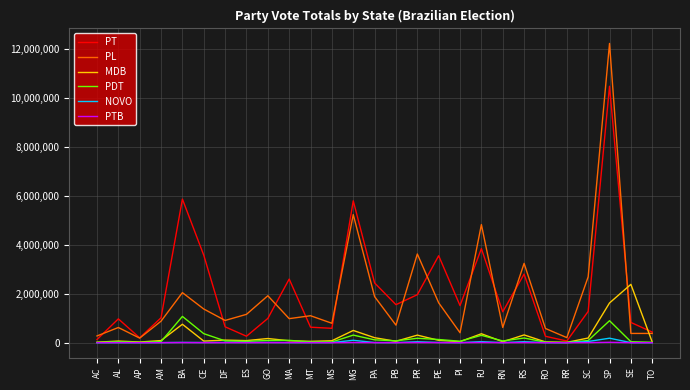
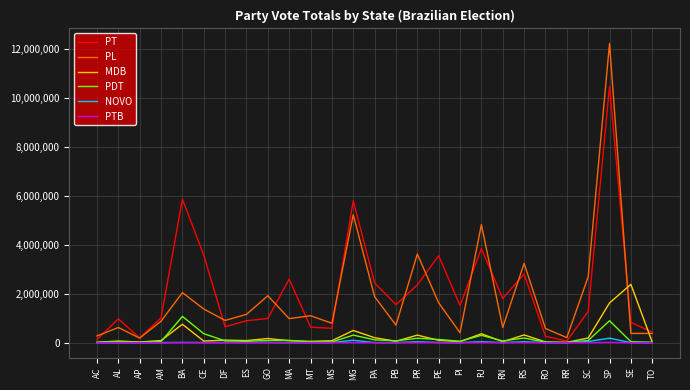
PT, ES: 300,000 -> 900,000
PT, PR: 2,000,000 -> 2,400,000
PT, RN: 1,300,000 -> 1,800,000
